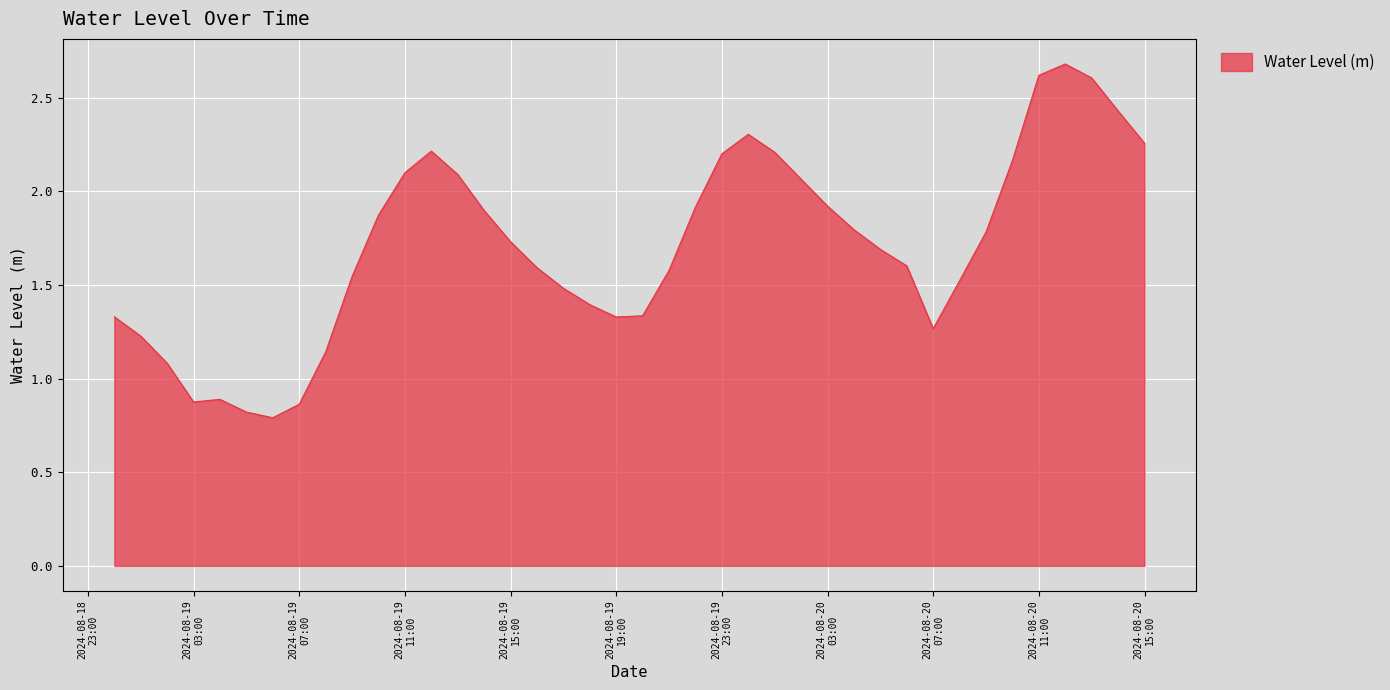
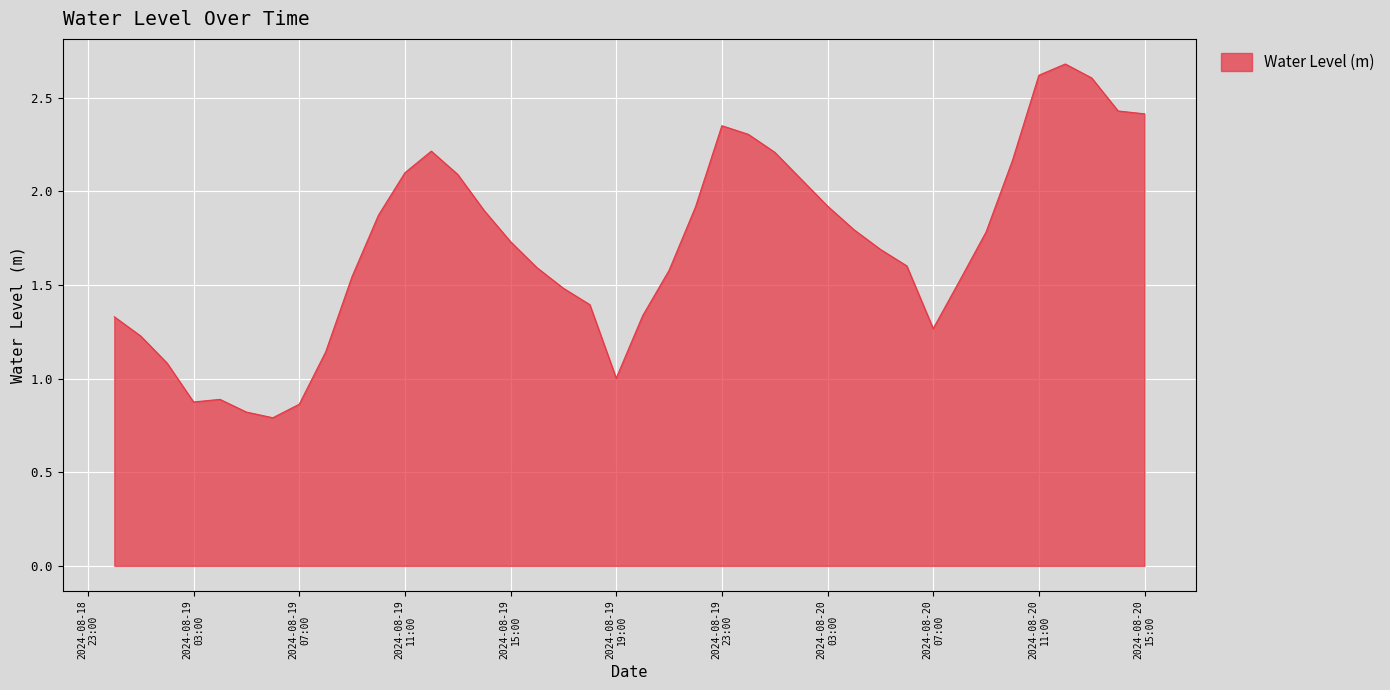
2024-08-19 19:00: 1.33 -> 1.00
2024-08-19 23:00: 2.20 -> 2.35
2024-08-20 15:00: 2.26 -> 2.41
